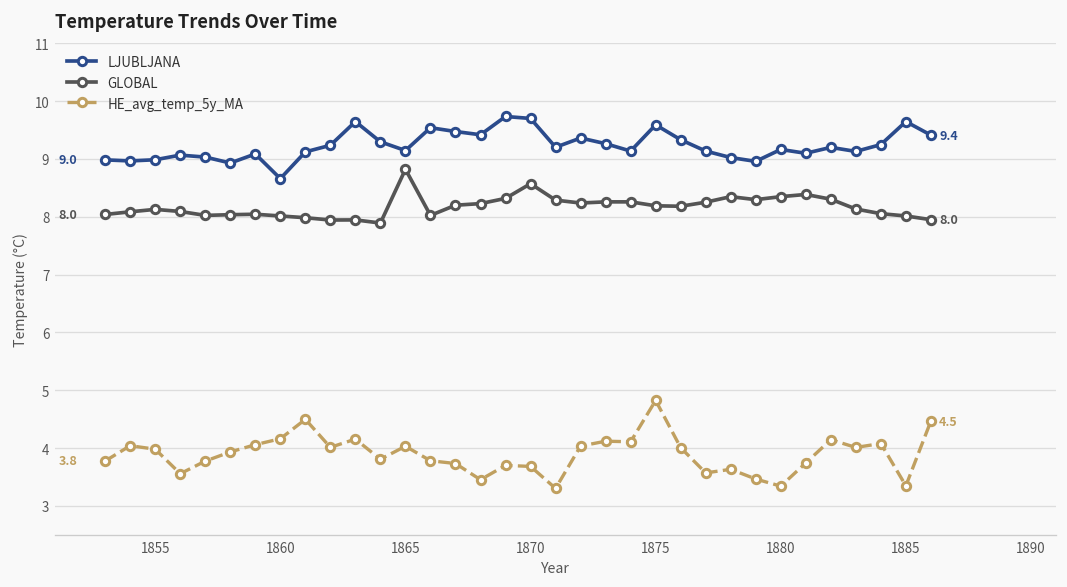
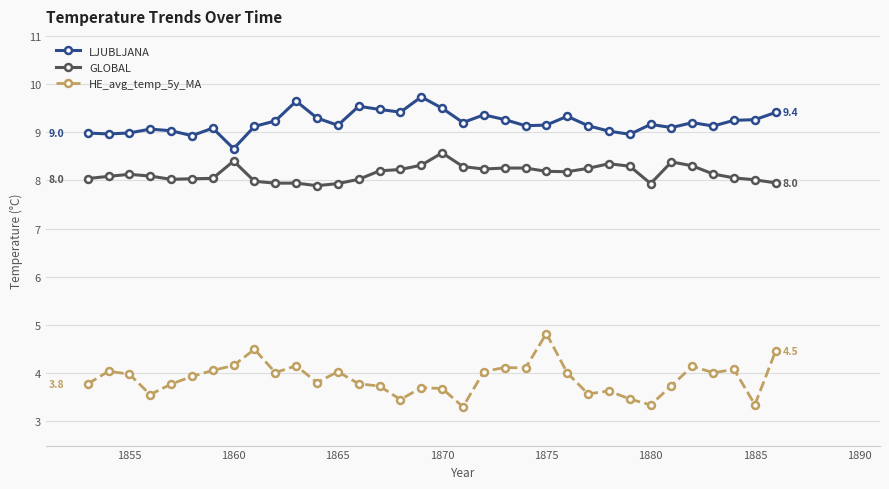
GLOBAL, 1860: 8.0 -> 8.4
GLOBAL, 1865: 8.8 -> 7.9
LJUBLJANA, 1870: 9.7 -> 9.5
LJUBLJANA, 1875: 9.6 -> 9.2
GLOBAL, 1880: 8.3 -> 7.9
LJUBLJANA, 1885: 9.6 -> 9.3
